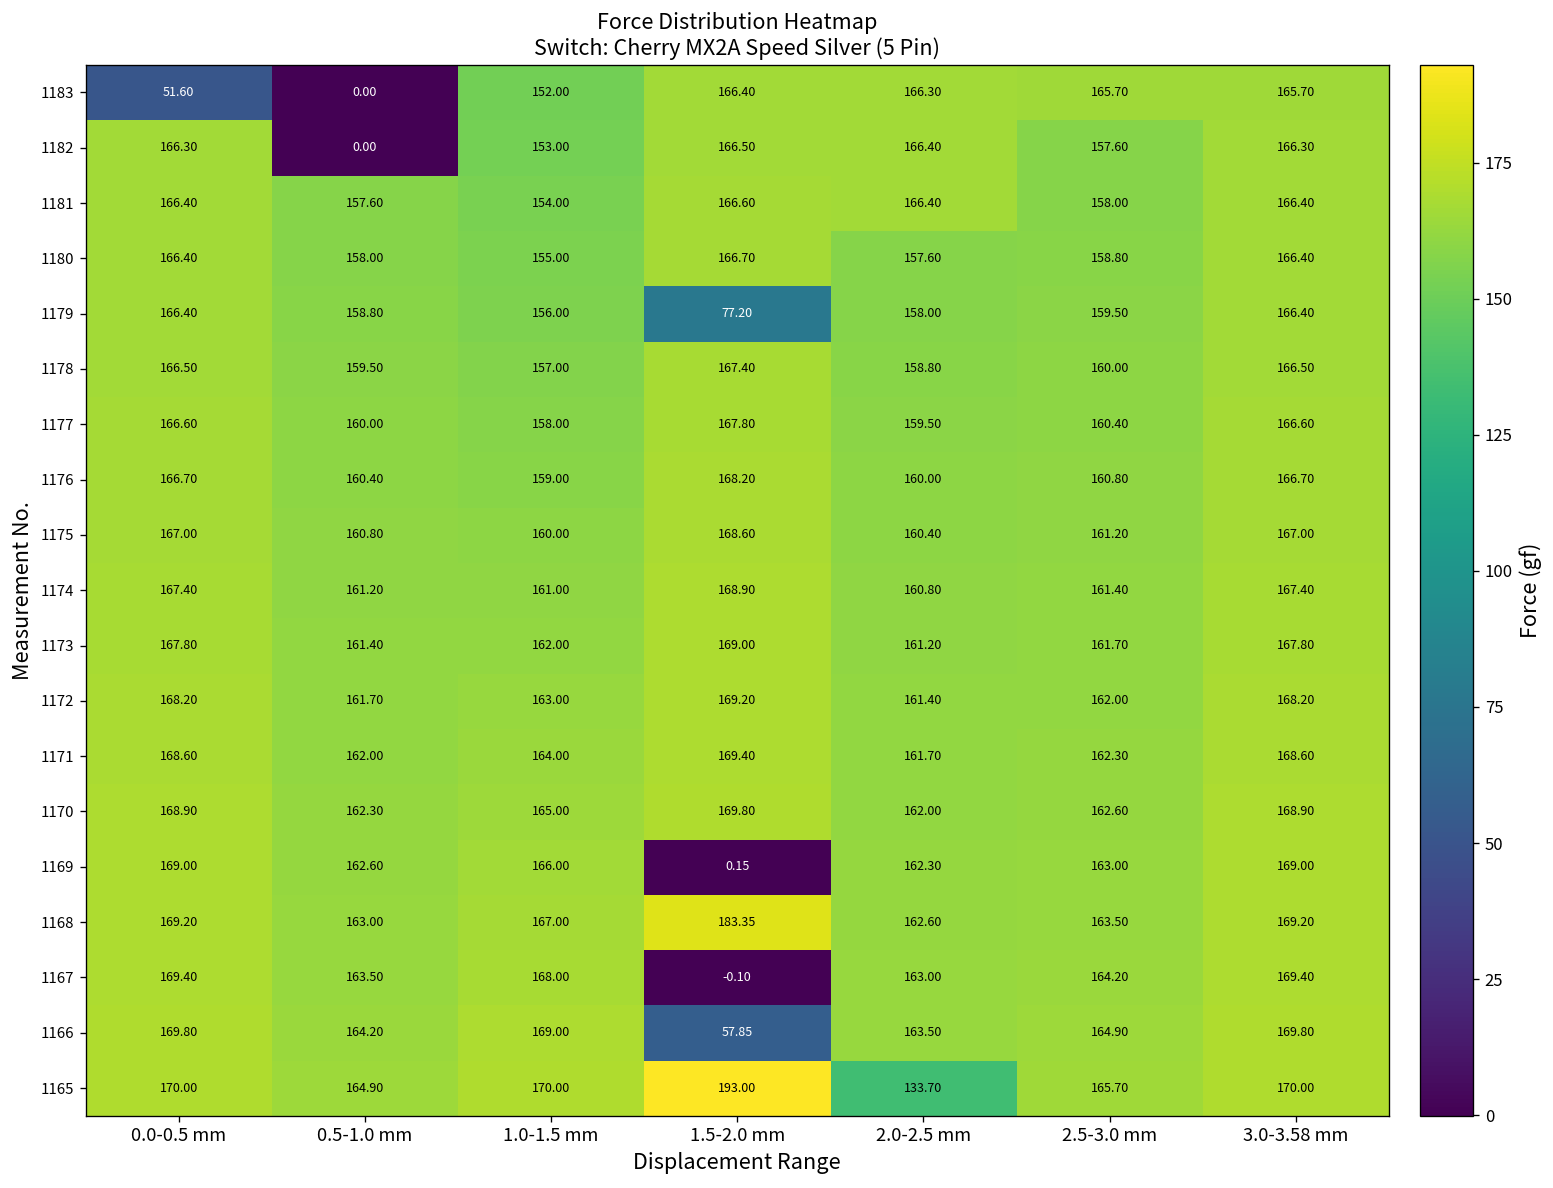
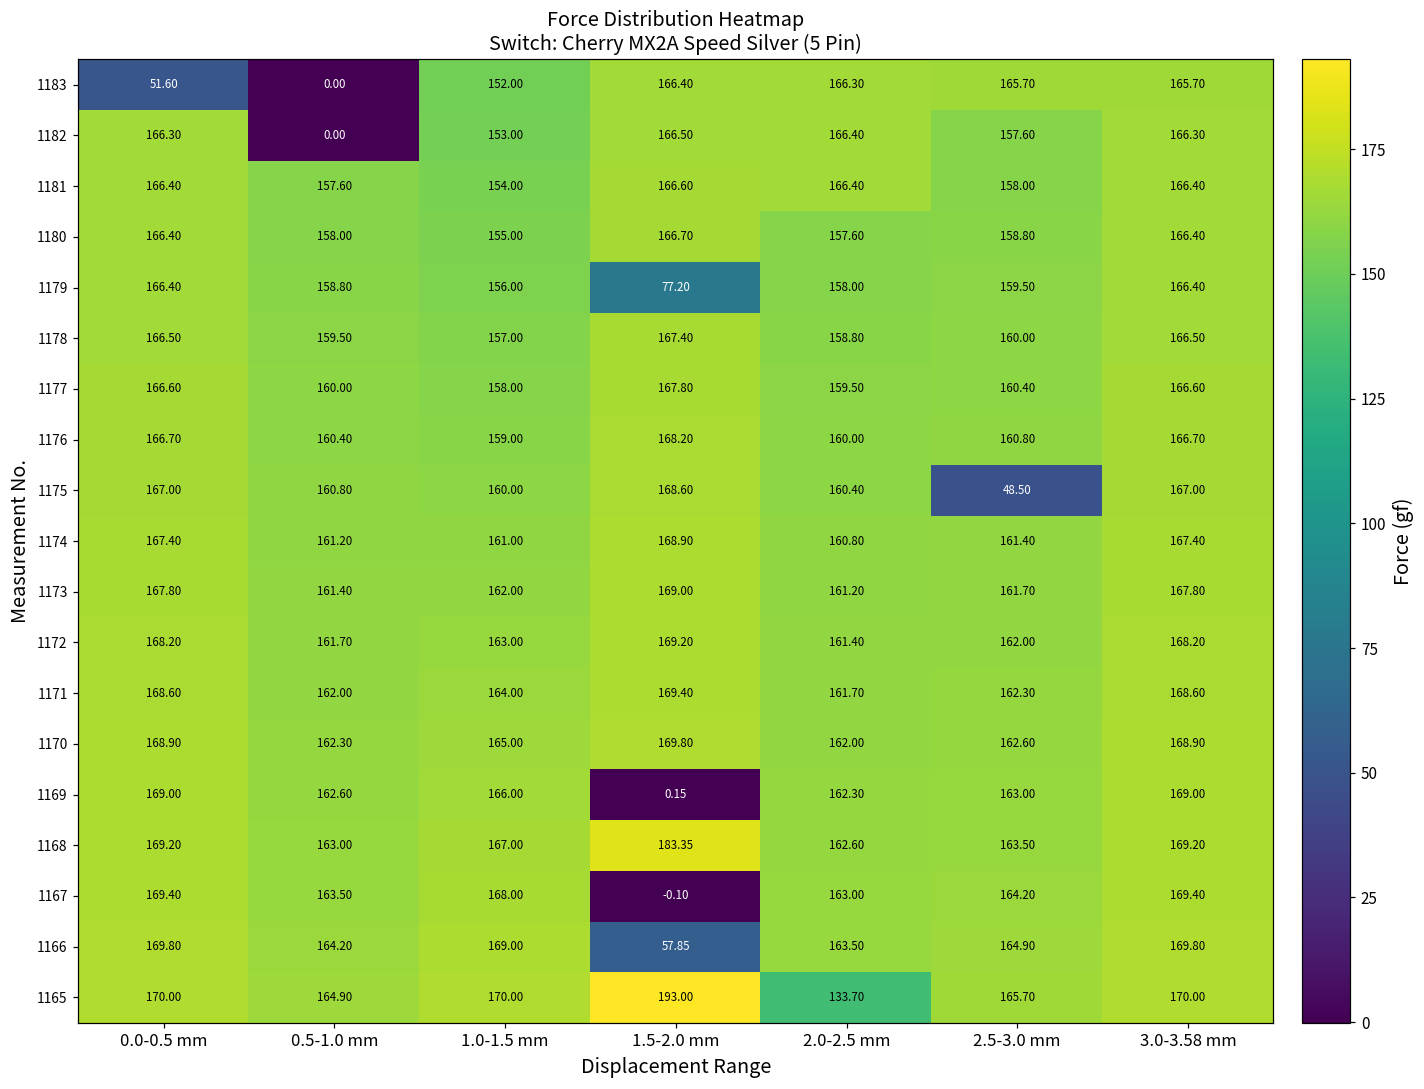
1175, 2.5-3.0 mm: 161.20 -> 48.50
